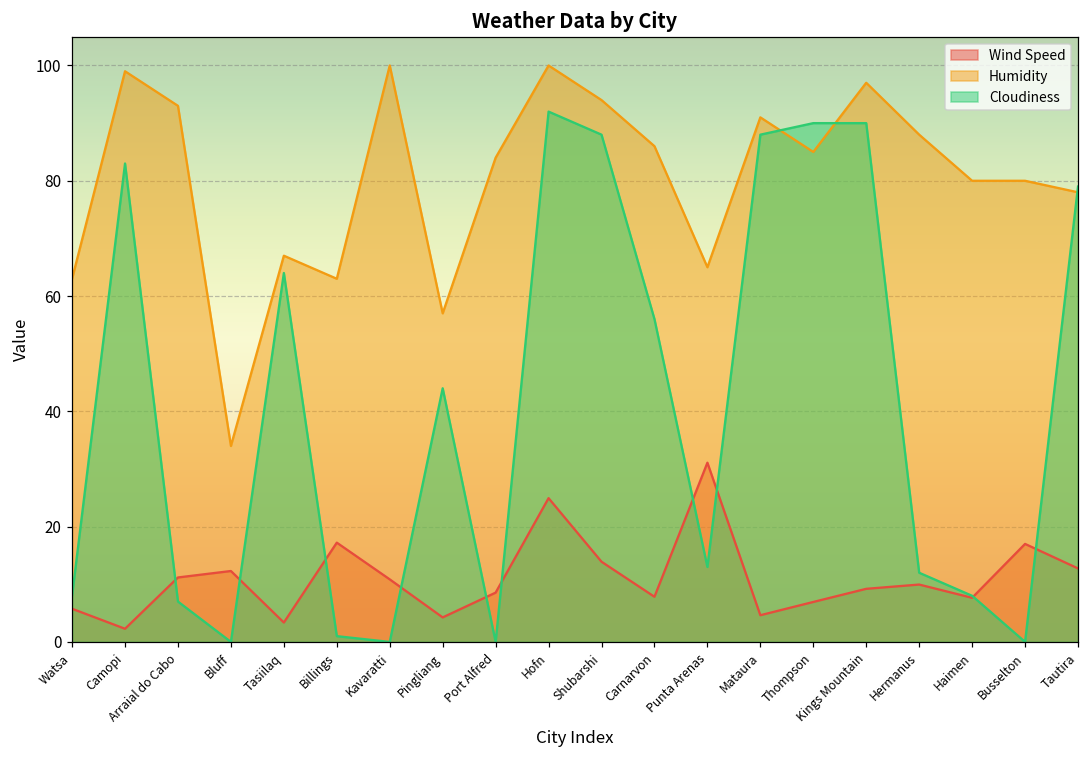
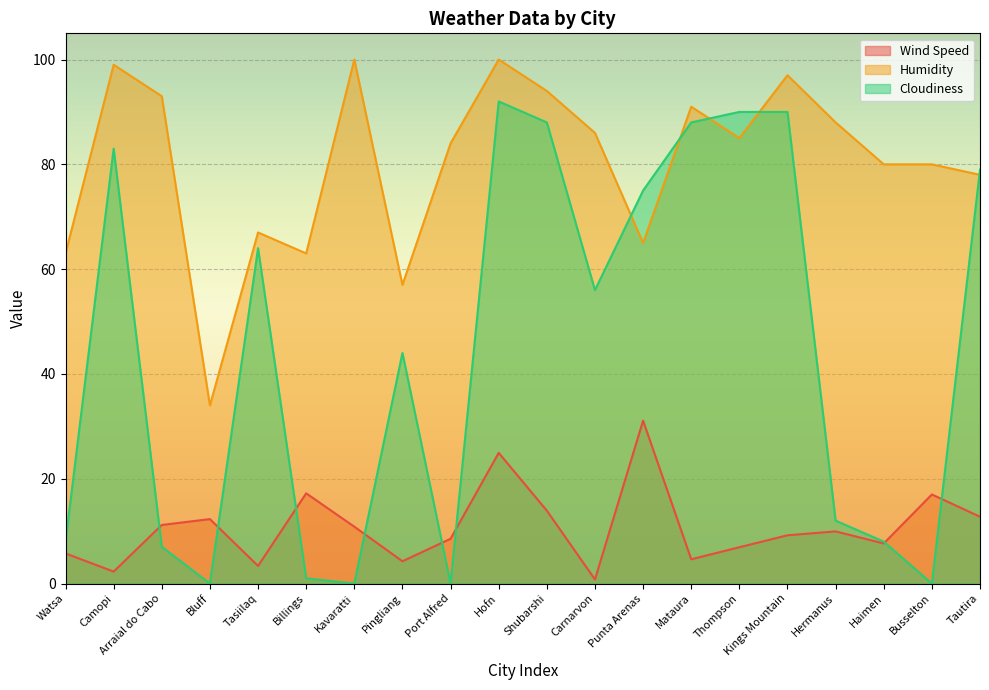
Wind Speed, Carnarvon: 8 -> 1
Cloudiness, Punta Arenas: 13 -> 75
